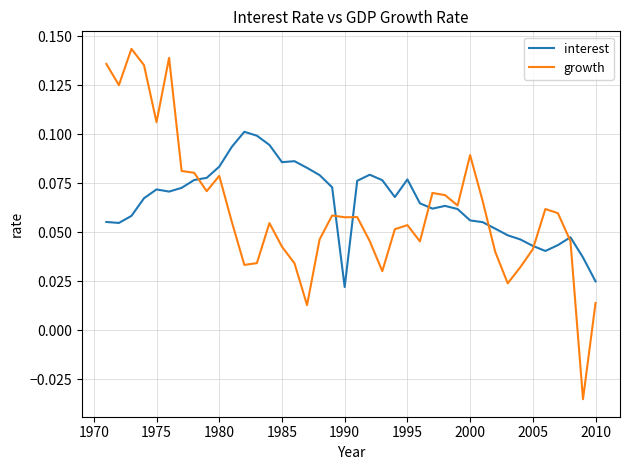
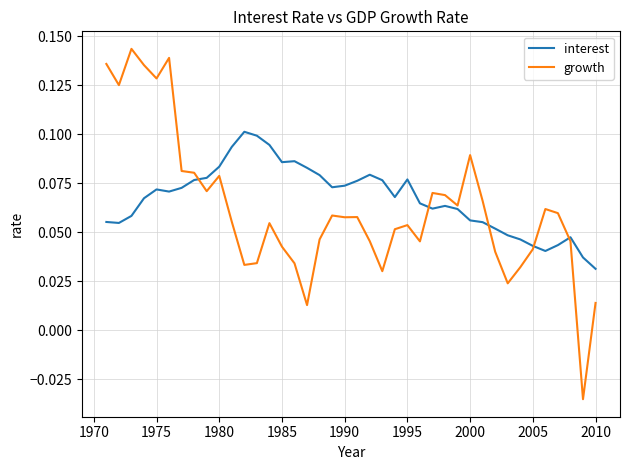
growth, 1975: 0.106 -> 0.129
interest, 1990: 0.022 -> 0.074
interest, 2010: 0.025 -> 0.031
